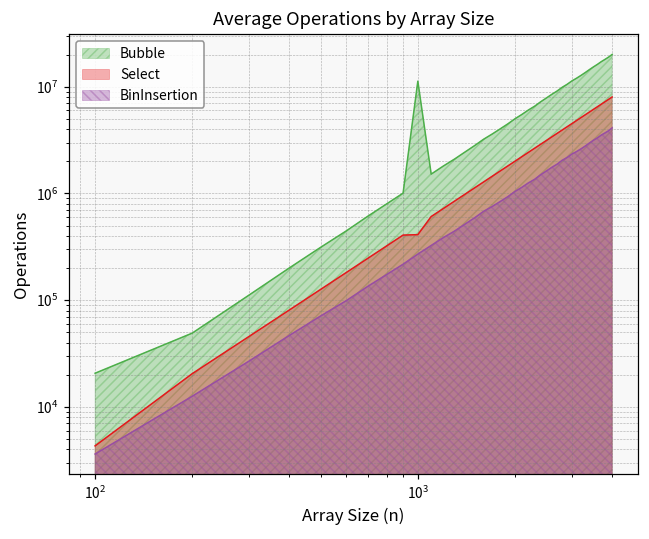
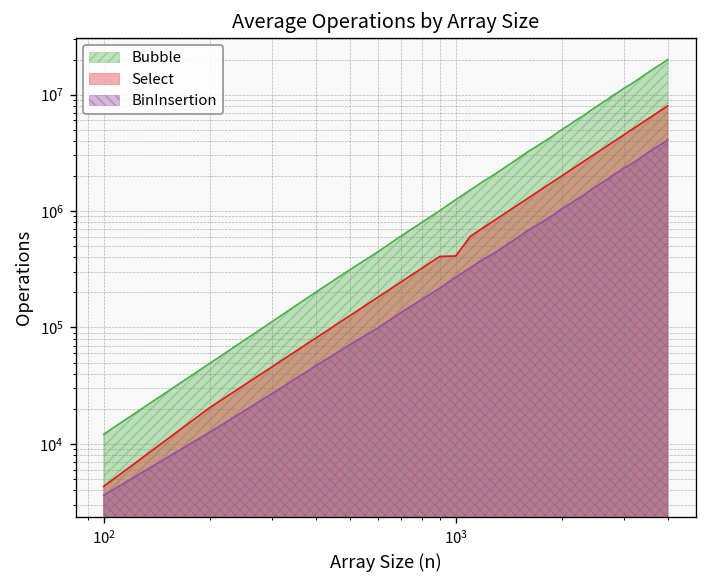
Bubble, 10^2: 21000 -> 12000
Bubble, 10^3: 11000000 -> 1300000
